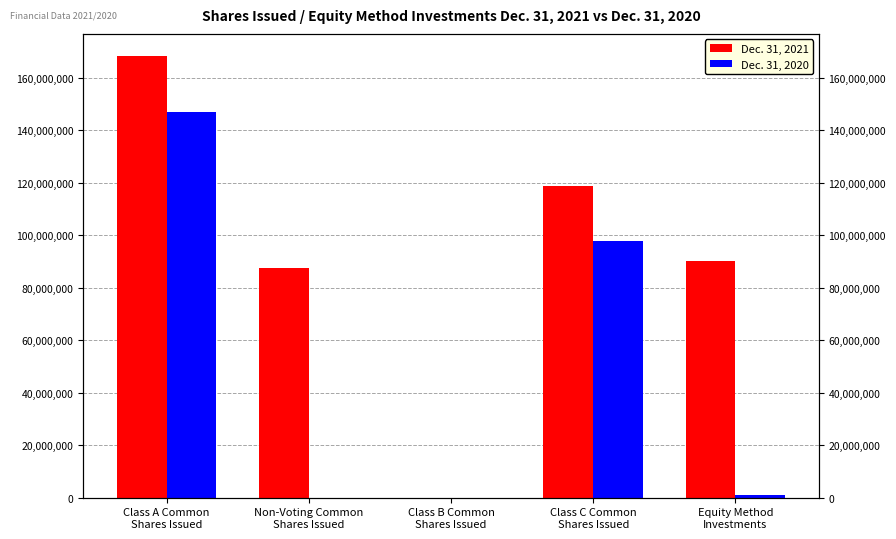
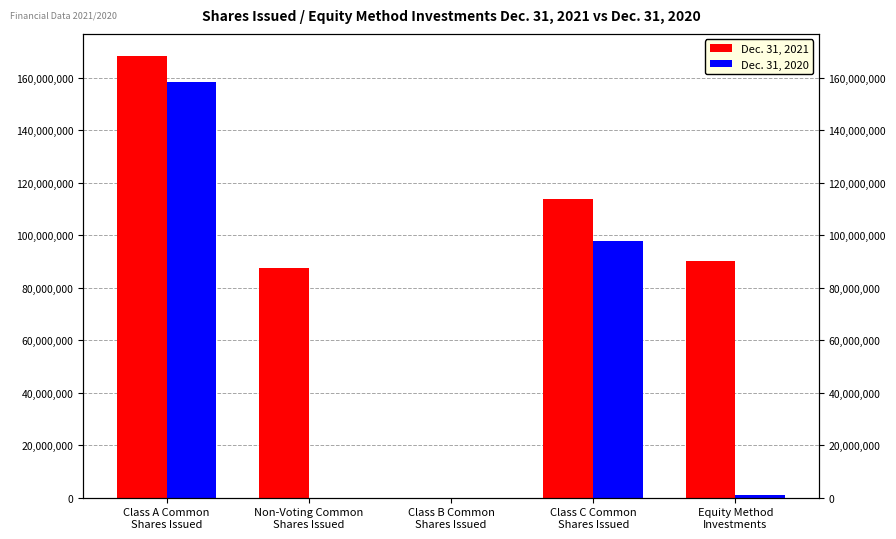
Dec. 31, 2020, Class A Common Shares Issued: 147,000,000 -> 158,000,000
Dec. 31, 2021, Class C Common Shares Issued: 119,000,000 -> 114,000,000
